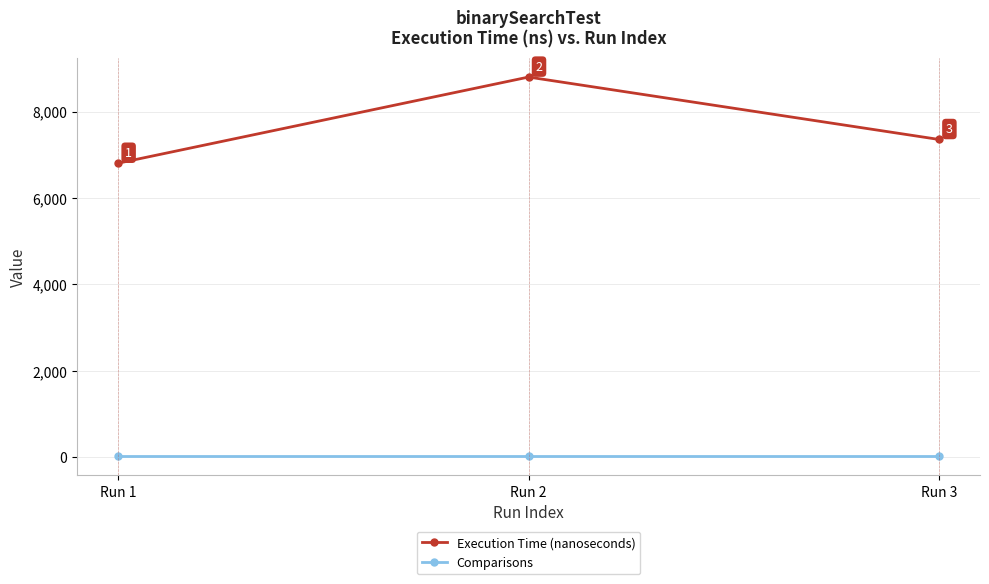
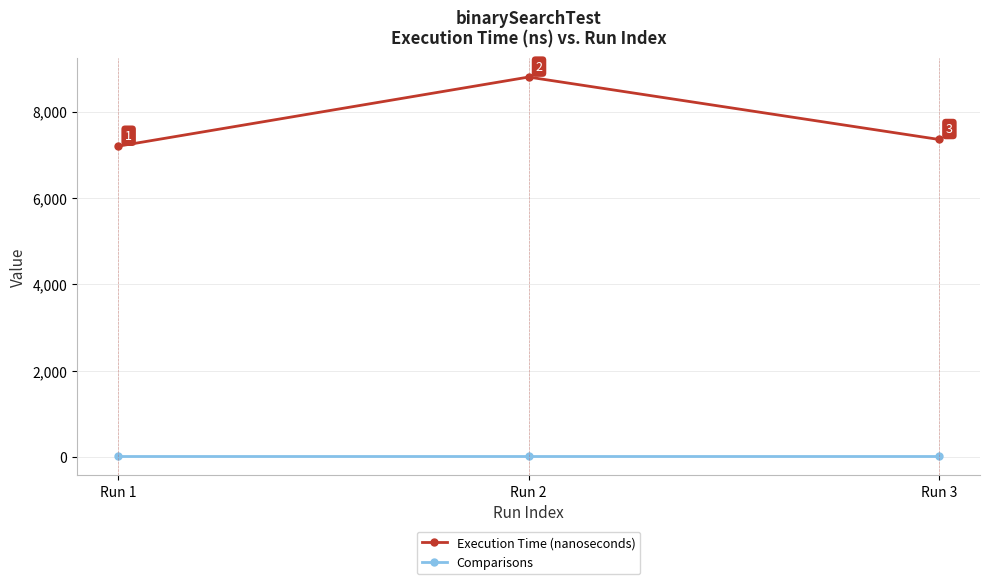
Execution Time (nanoseconds), Run 1: 6,800 -> 7,200
